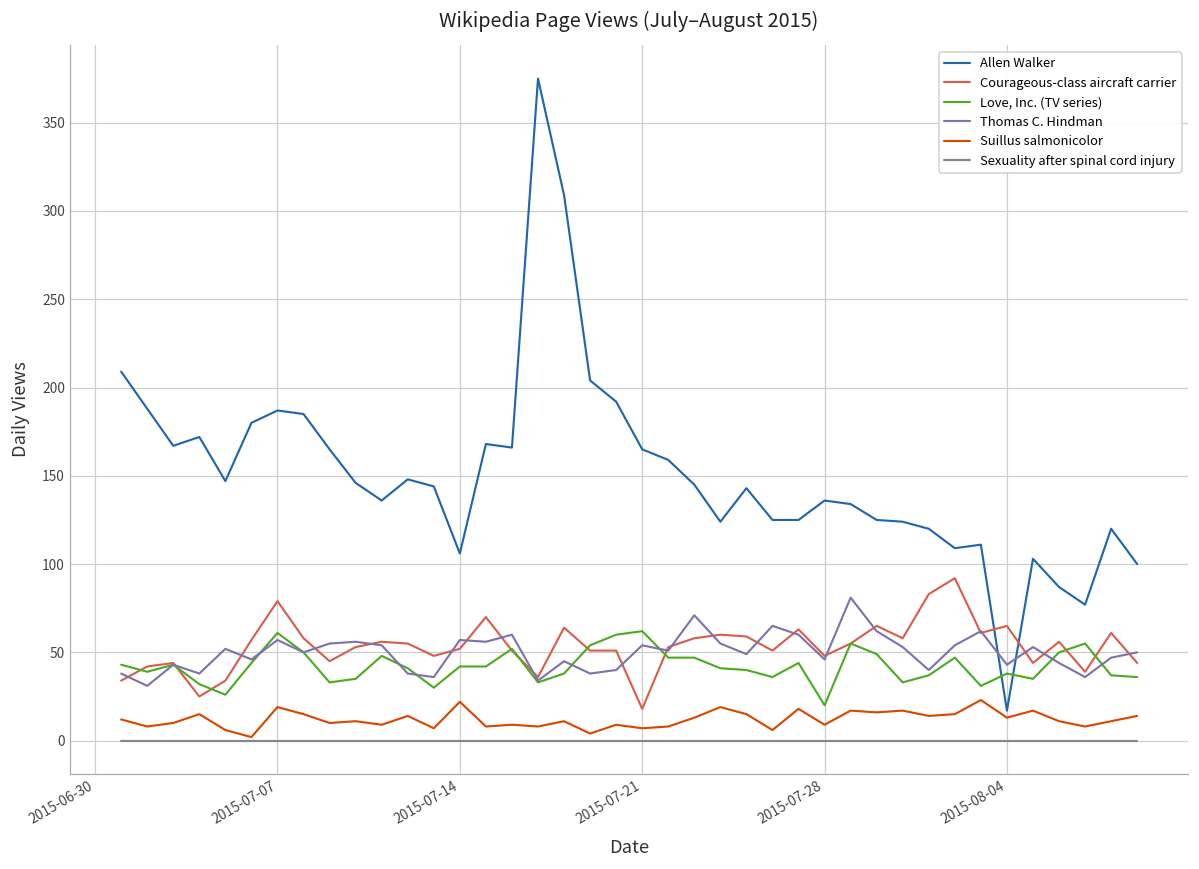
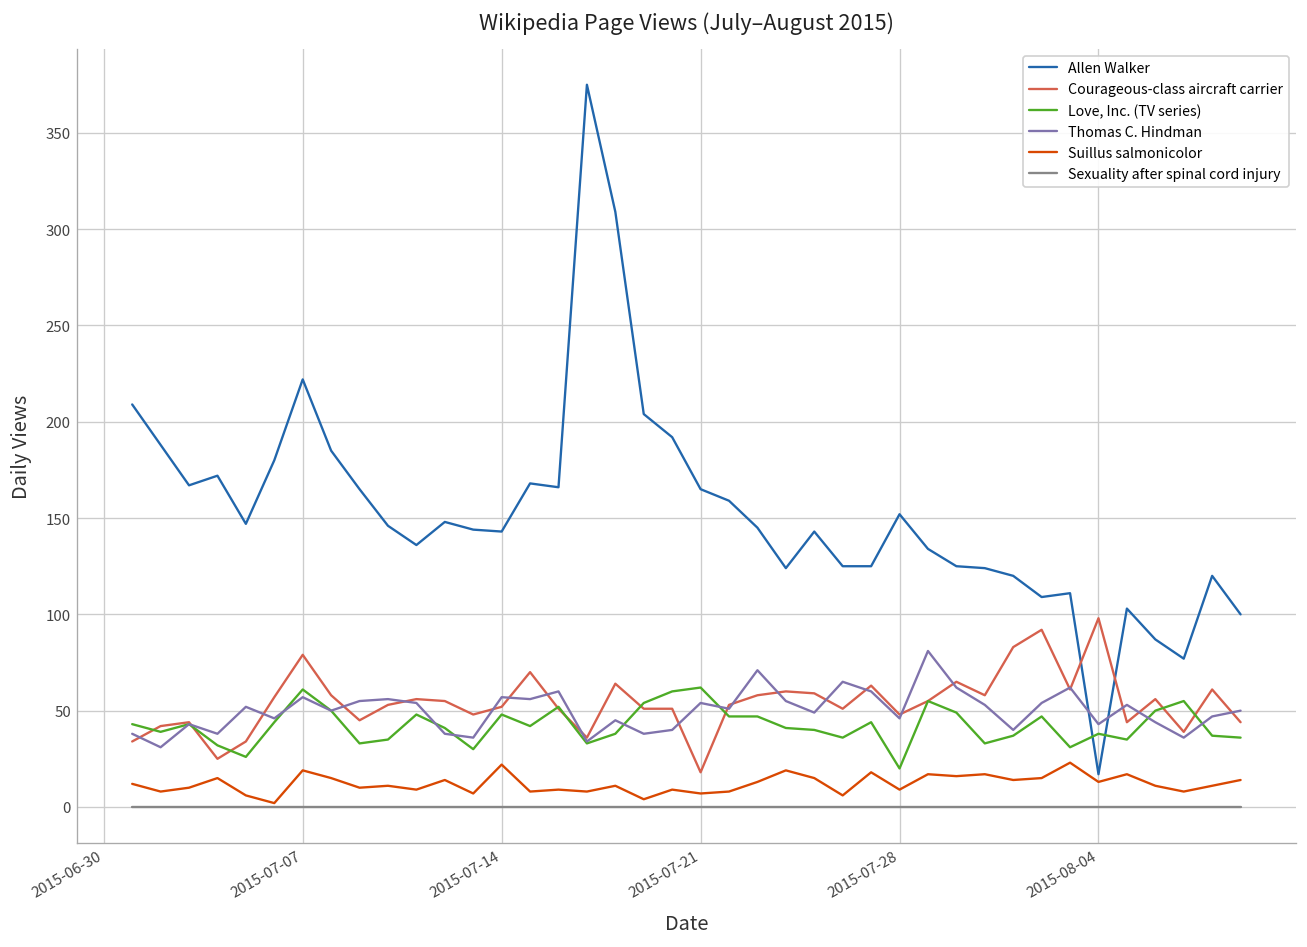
Allen Walker, 2015-07-07: 187 -> 222
Allen Walker, 2015-07-14: 106 -> 143
Love, Inc. (TV series), 2015-07-14: 42 -> 48
Allen Walker, 2015-07-28: 136 -> 152
Courageous-class aircraft carrier, 2015-08-04: 65 -> 98
